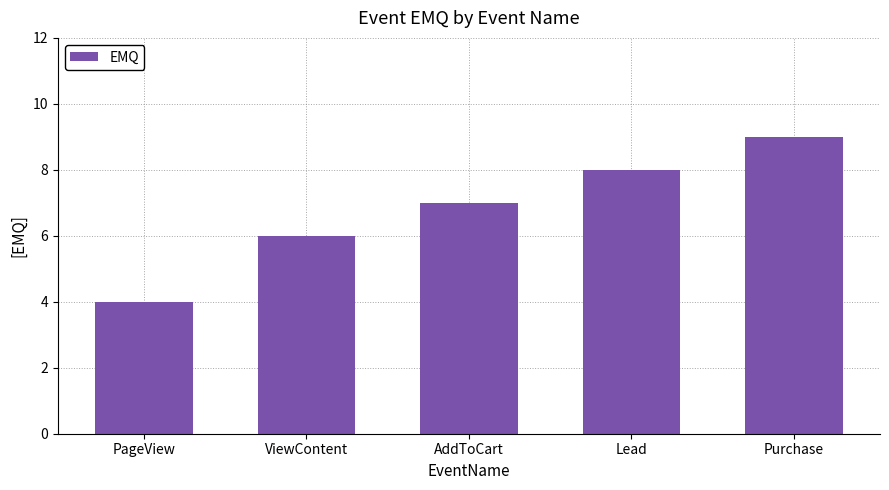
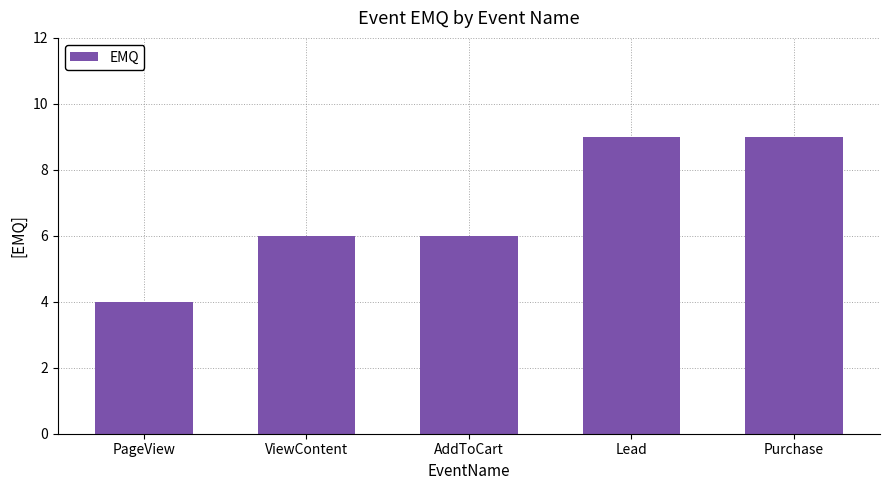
AddToCart: 7 -> 6
Lead: 8 -> 9
